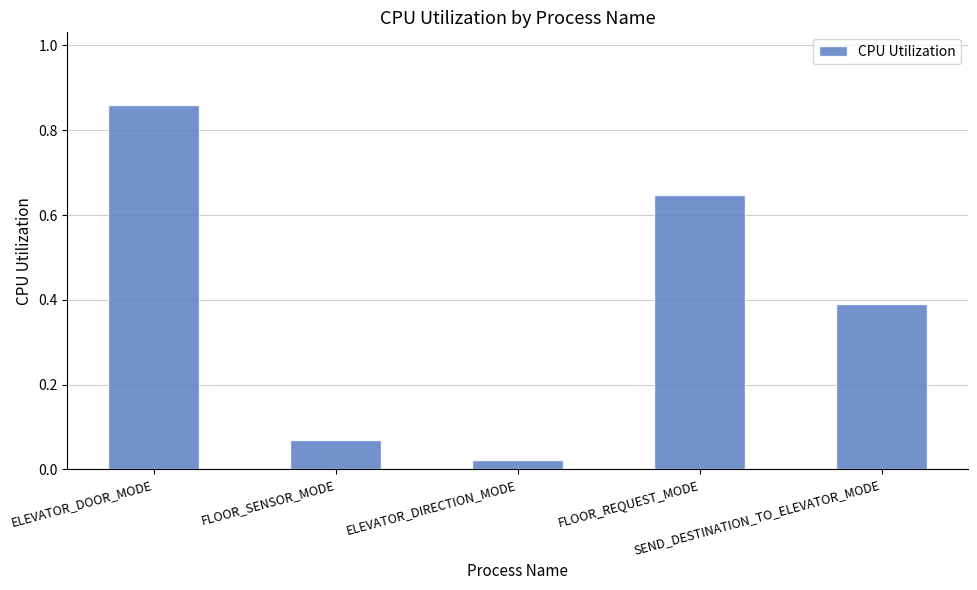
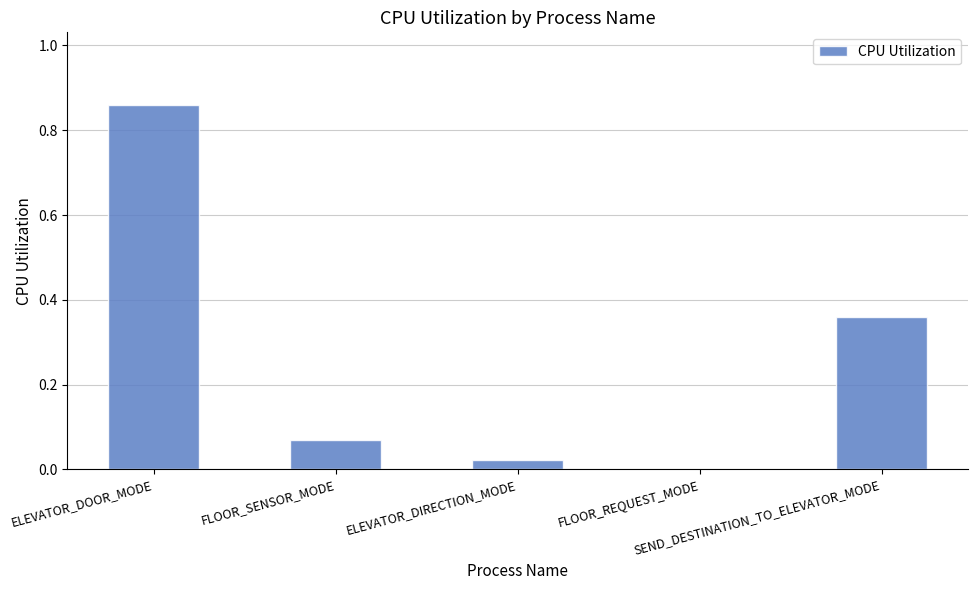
FLOOR_REQUEST_MODE: 0.65 -> 0.00
SEND_DESTINATION_TO_ELEVATOR_MODE: 0.39 -> 0.36
